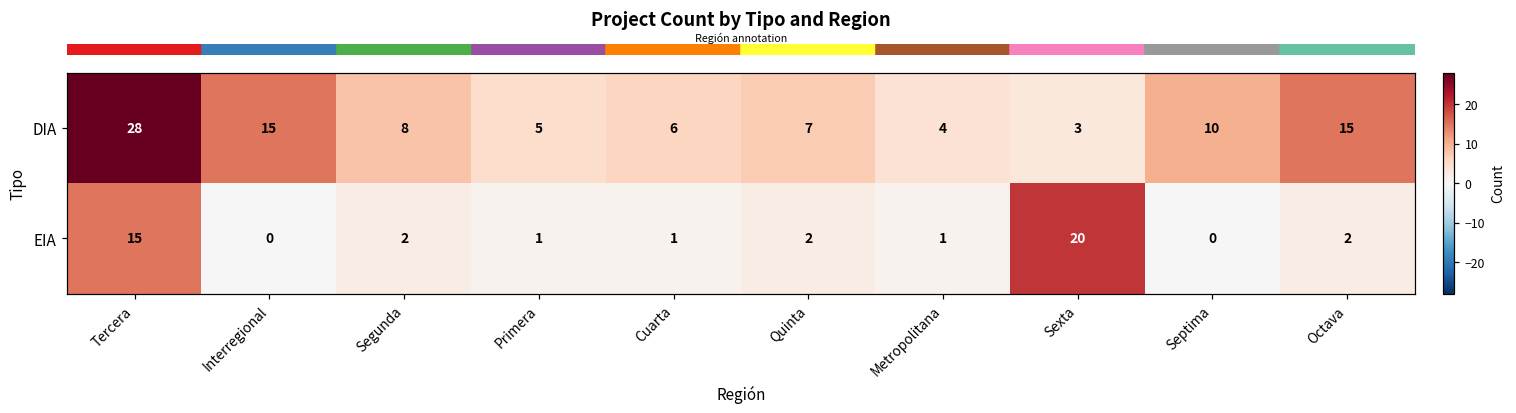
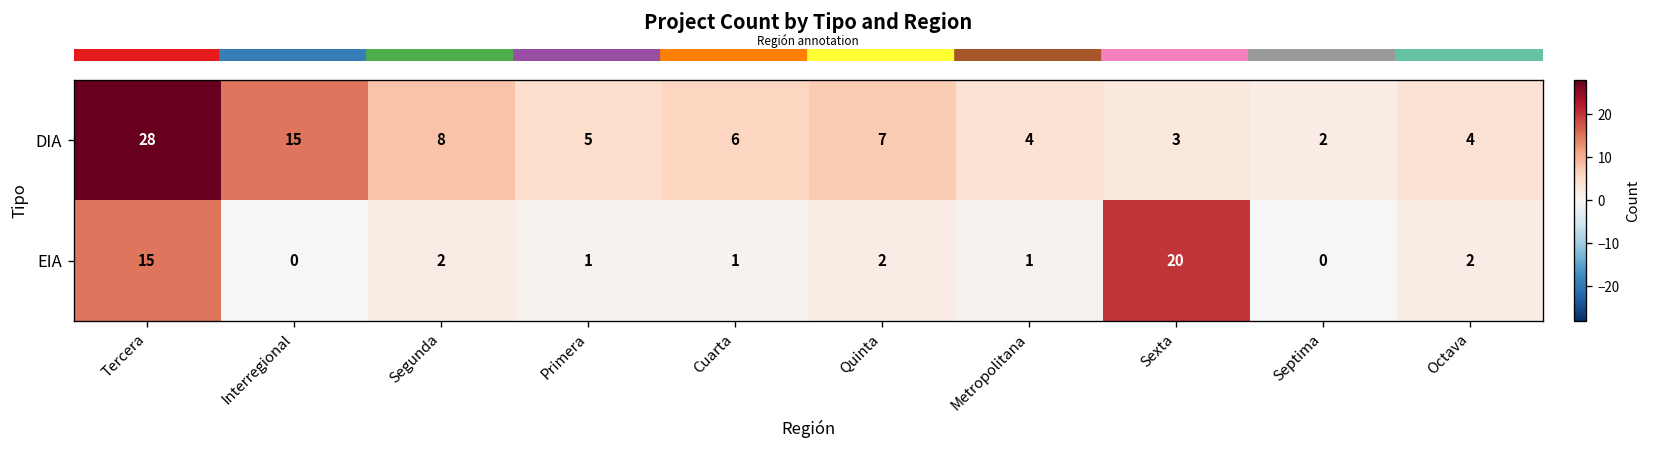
DIA, Septima: 10 -> 2
DIA, Octava: 15 -> 4
